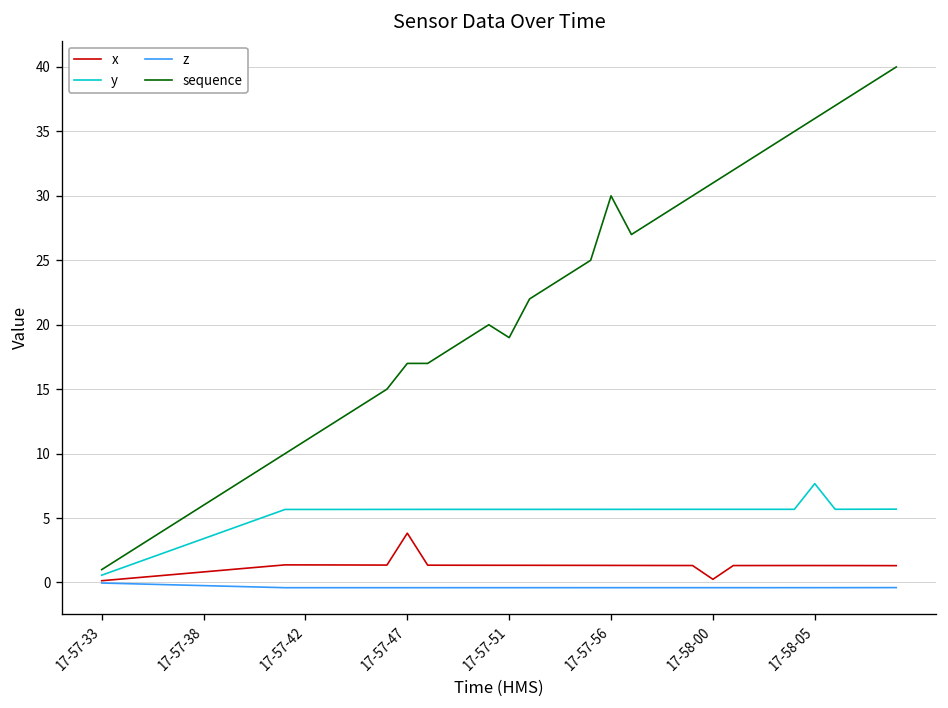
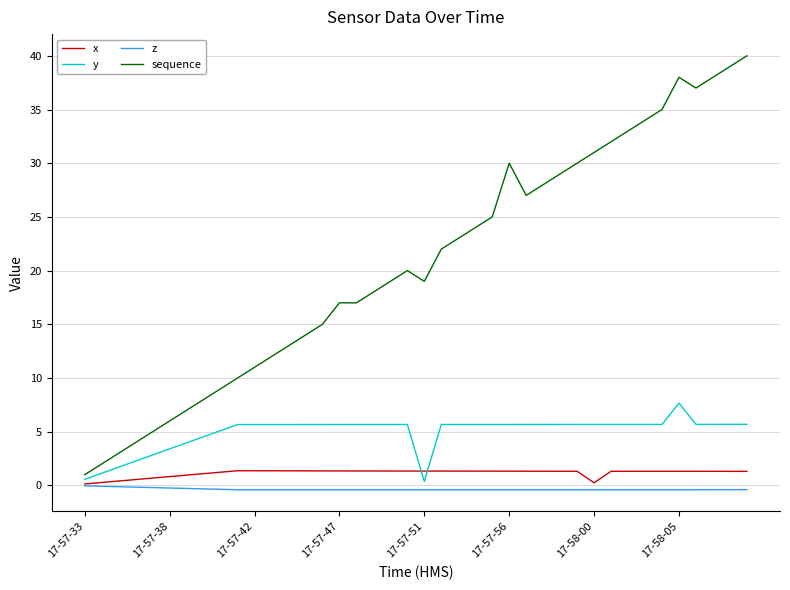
x, 17-57-47: 3.8 -> 1.3
y, 17-57-51: 5.7 -> 0.4
sequence, 17-58-05: 36 -> 38
